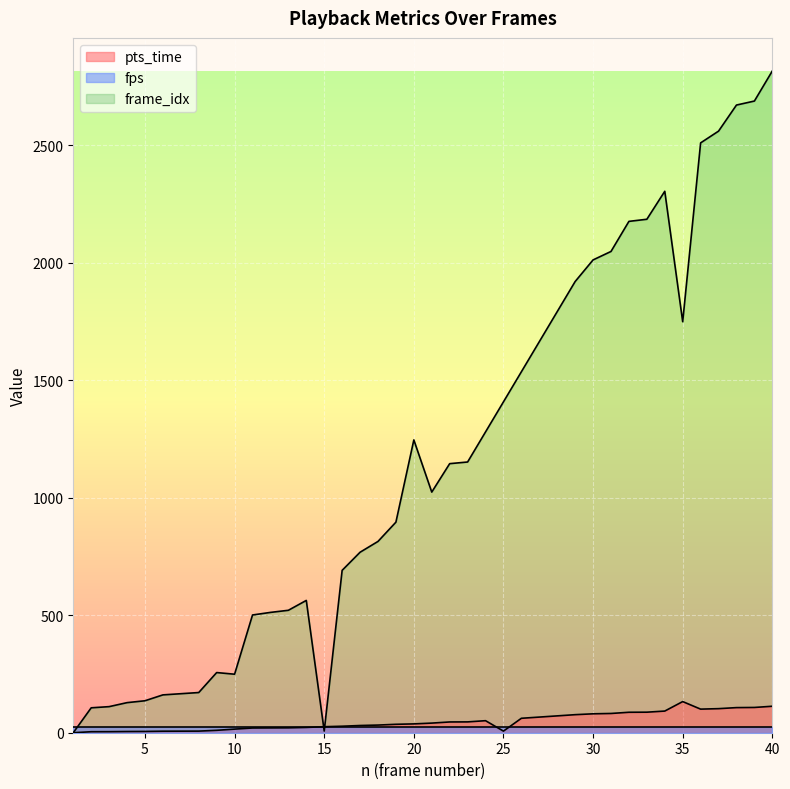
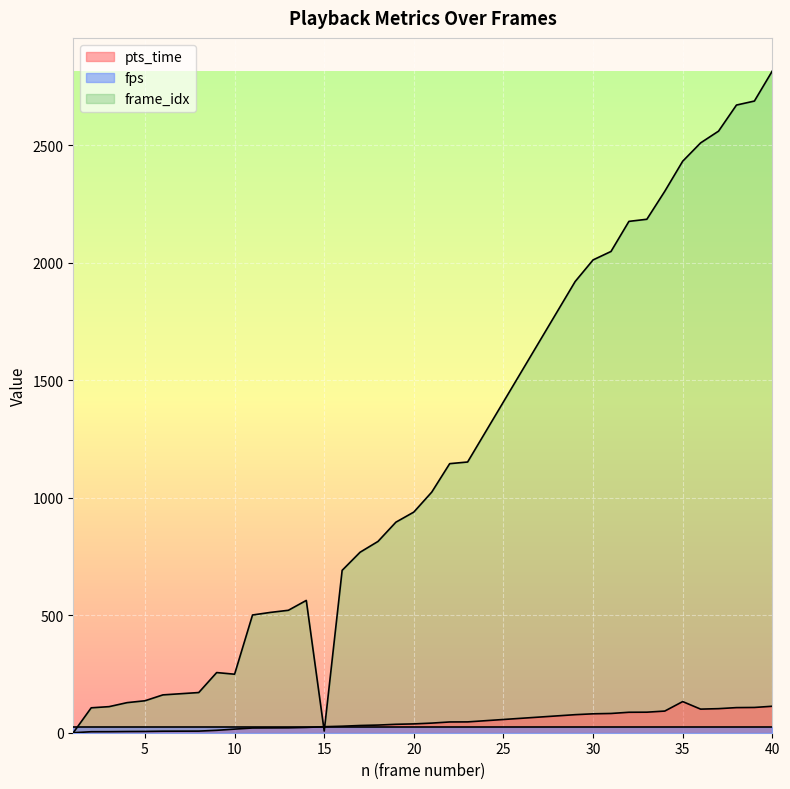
frame_idx, 20: 1250 -> 940
pts_time, 25: 10 -> 60
frame_idx, 35: 1750 -> 2430
